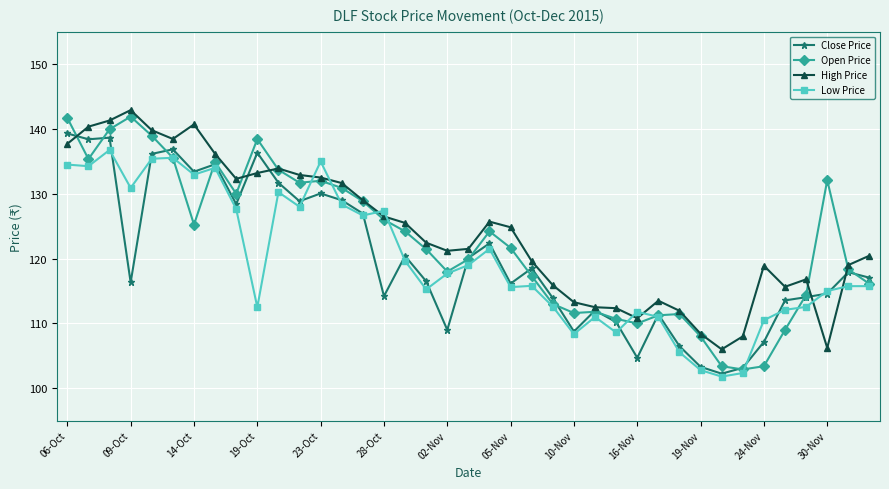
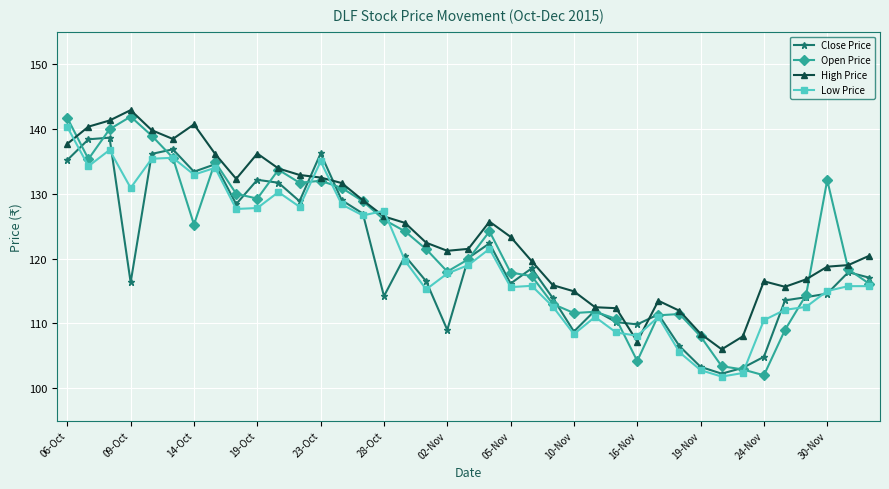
Close Price, 06-Oct: 139 -> 135
Low Price, 06-Oct: 135 -> 140
Close Price, 19-Oct: 136 -> 132
Open Price, 19-Oct: 138 -> 129
High Price, 19-Oct: 133 -> 136
Low Price, 19-Oct: 113 -> 128
Close Price, 23-Oct: 130 -> 136
Open Price, 05-Nov: 122 -> 118
High Price, 05-Nov: 125 -> 123
High Price, 10-Nov: 113 -> 115
Close Price, 16-Nov: 105 -> 110
Open Price, 16-Nov: 110 -> 104
High Price, 16-Nov: 111 -> 107
Low Price, 16-Nov: 112 -> 108
Close Price, 24-Nov: 107 -> 105
Open Price, 24-Nov: 103 -> 102
High Price, 24-Nov: 119 -> 117
High Price, 30-Nov: 106 -> 119
